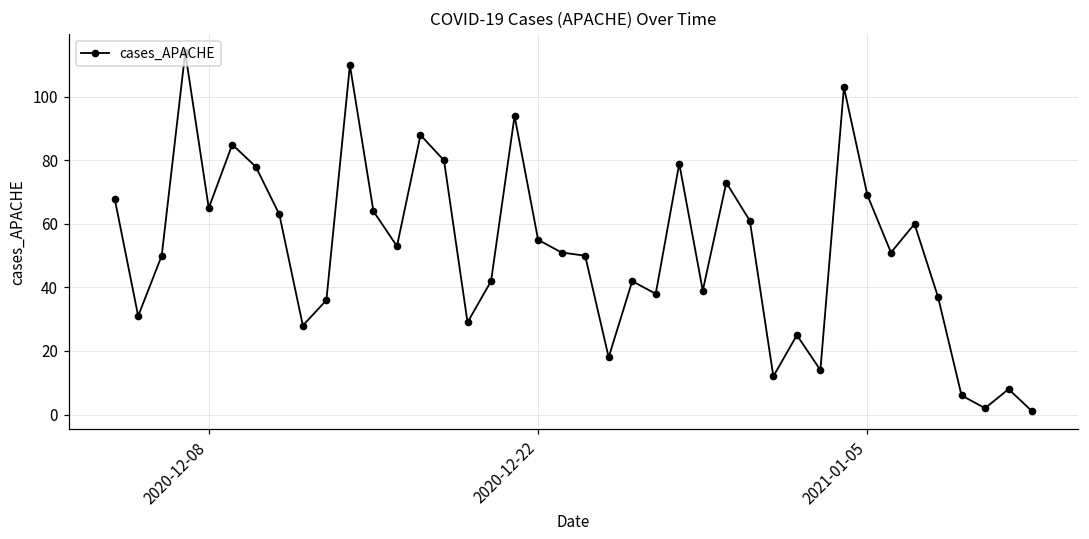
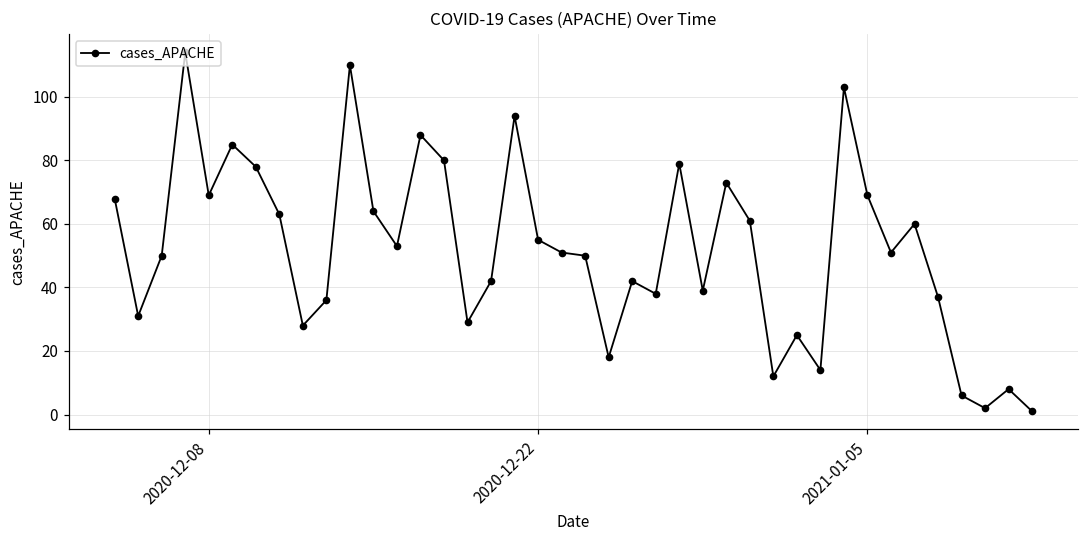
2020-12-08: 65 -> 69
